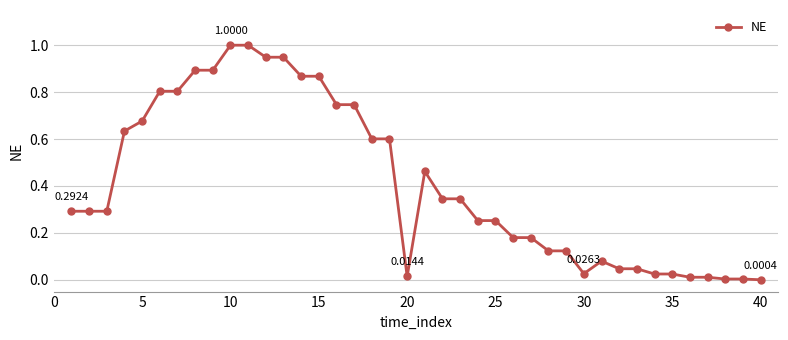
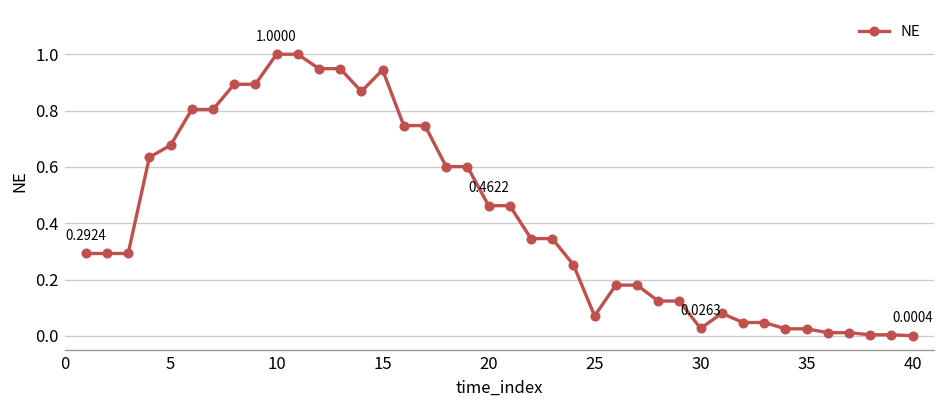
15: 0.87 -> 0.94
20: 0.0144 -> 0.4622
25: 0.25 -> 0.07
